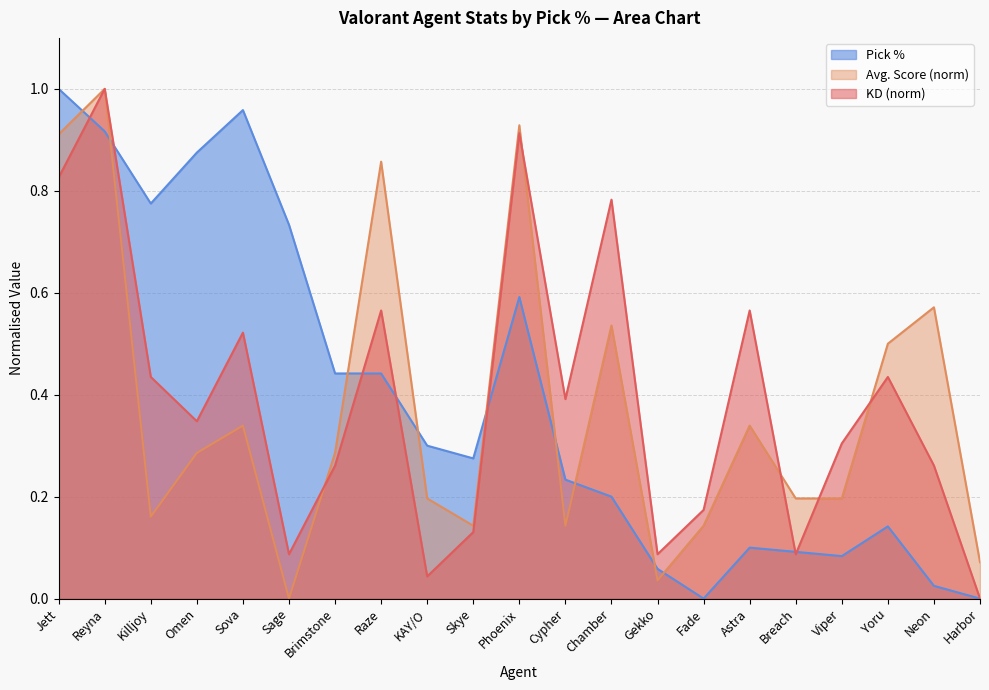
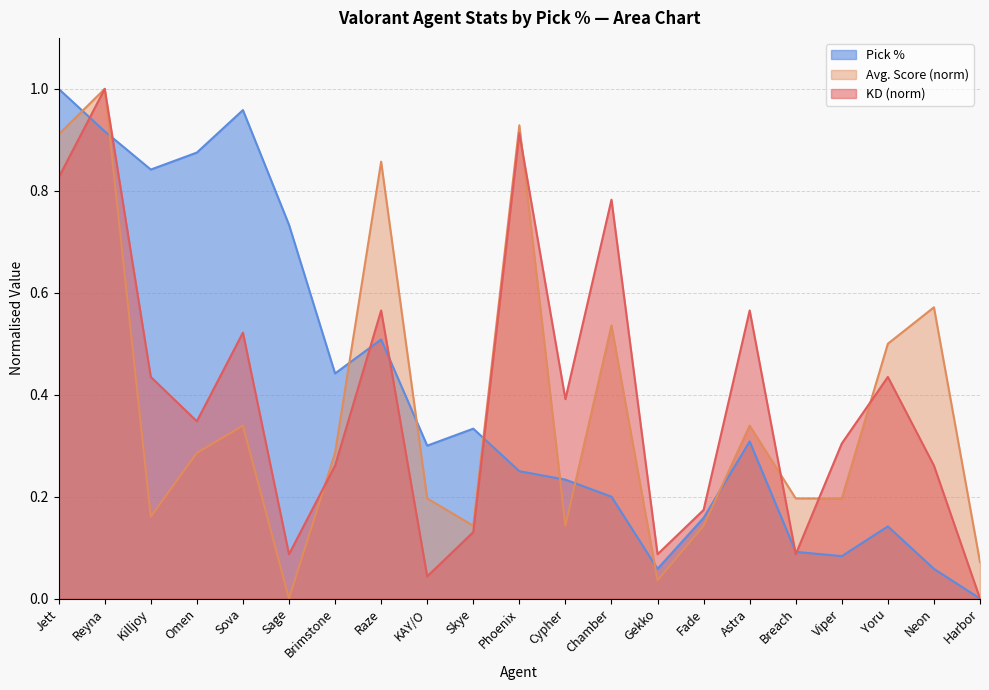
Pick %, Killjoy: 0.77 -> 0.84
Pick %, Raze: 0.44 -> 0.51
Pick %, Skye: 0.28 -> 0.33
Pick %, Phoenix: 0.59 -> 0.25
Pick %, Fade: 0.00 -> 0.16
Pick %, Astra: 0.10 -> 0.31
Pick %, Neon: 0.02 -> 0.06
